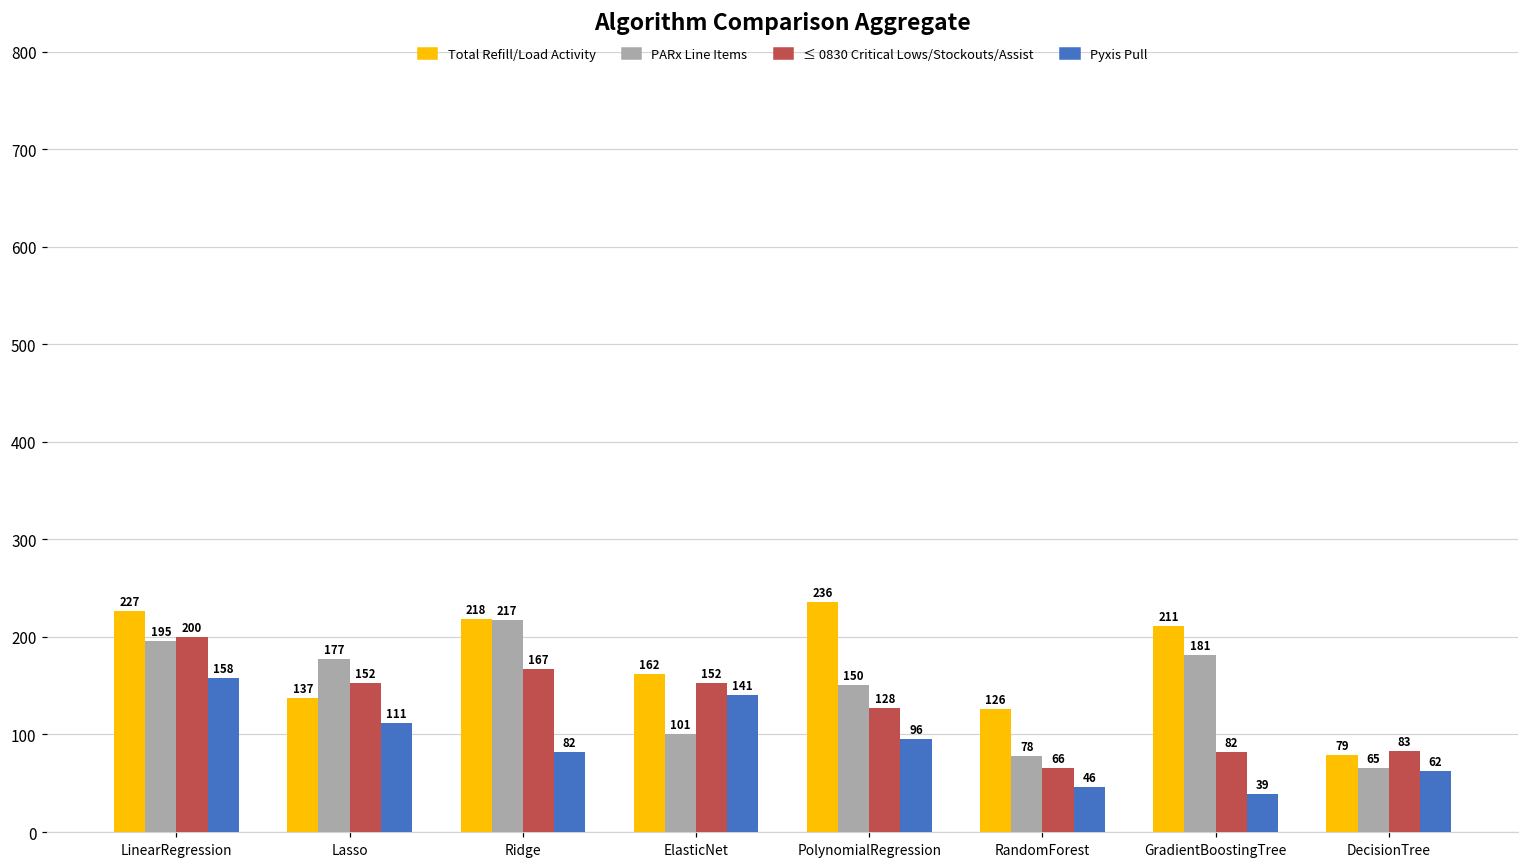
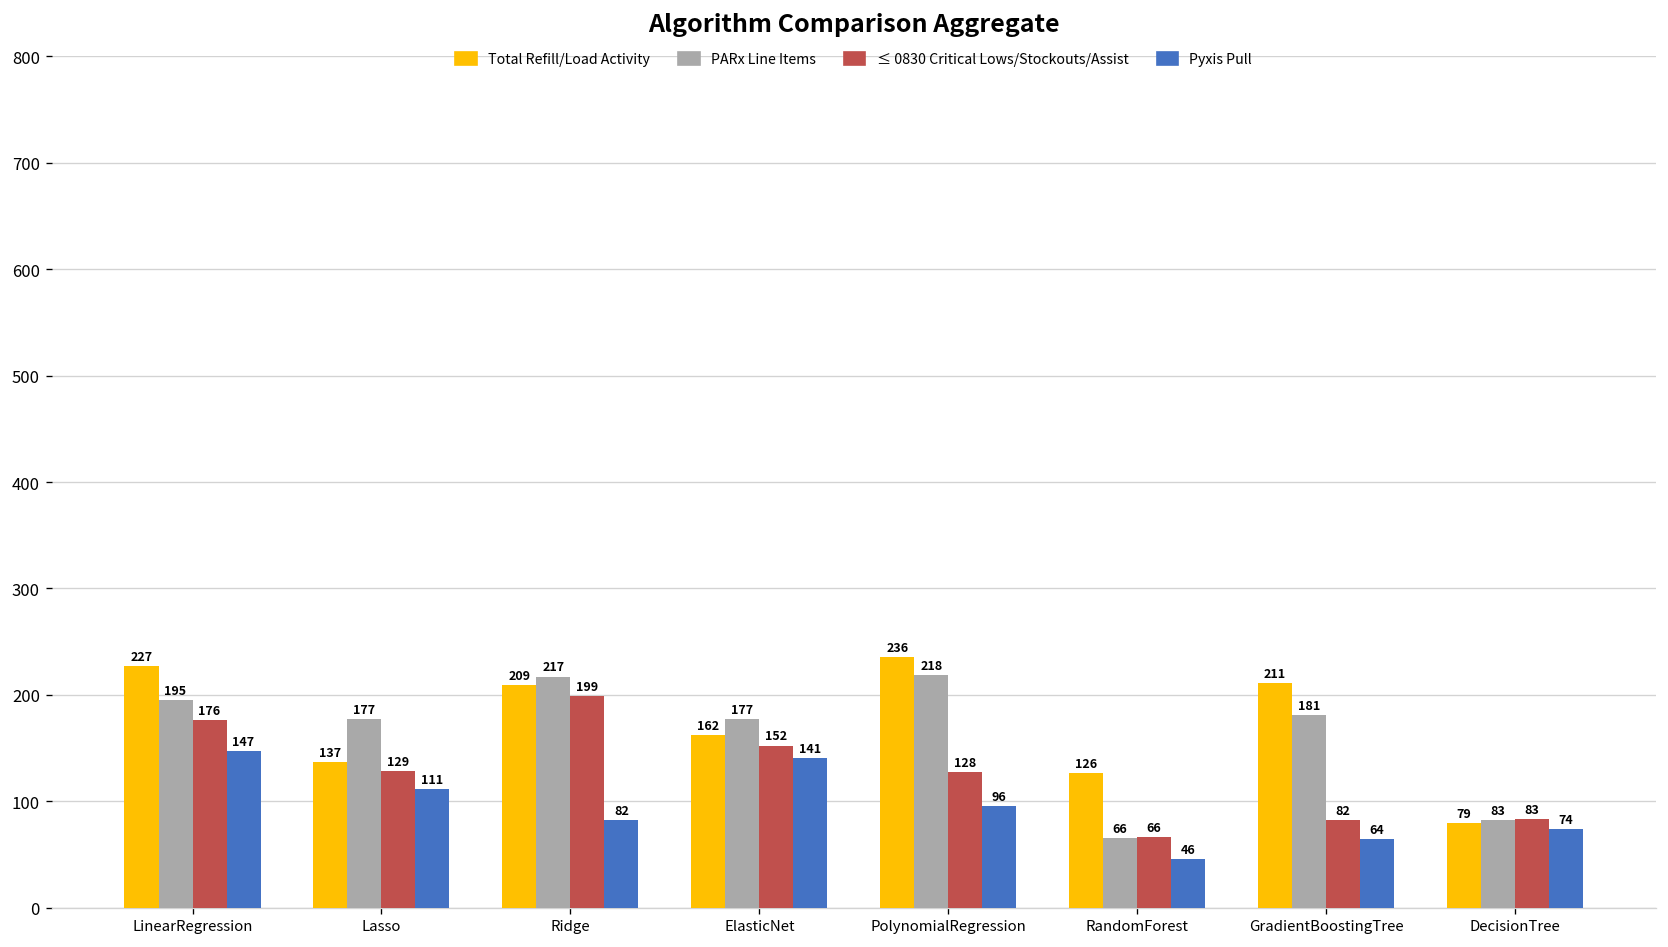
≤ 0830 Critical Lows/Stockouts/Assist, LinearRegression: 200 -> 176
Pyxis Pull, LinearRegression: 158 -> 147
≤ 0830 Critical Lows/Stockouts/Assist, Lasso: 152 -> 129
Total Refill/Load Activity, Ridge: 218 -> 209
≤ 0830 Critical Lows/Stockouts/Assist, Ridge: 167 -> 199
PARx Line Items, ElasticNet: 101 -> 177
PARx Line Items, PolynomialRegression: 150 -> 218
PARx Line Items, RandomForest: 78 -> 66
Pyxis Pull, GradientBoostingTree: 39 -> 64
PARx Line Items, DecisionTree: 65 -> 83
Pyxis Pull, DecisionTree: 62 -> 74
